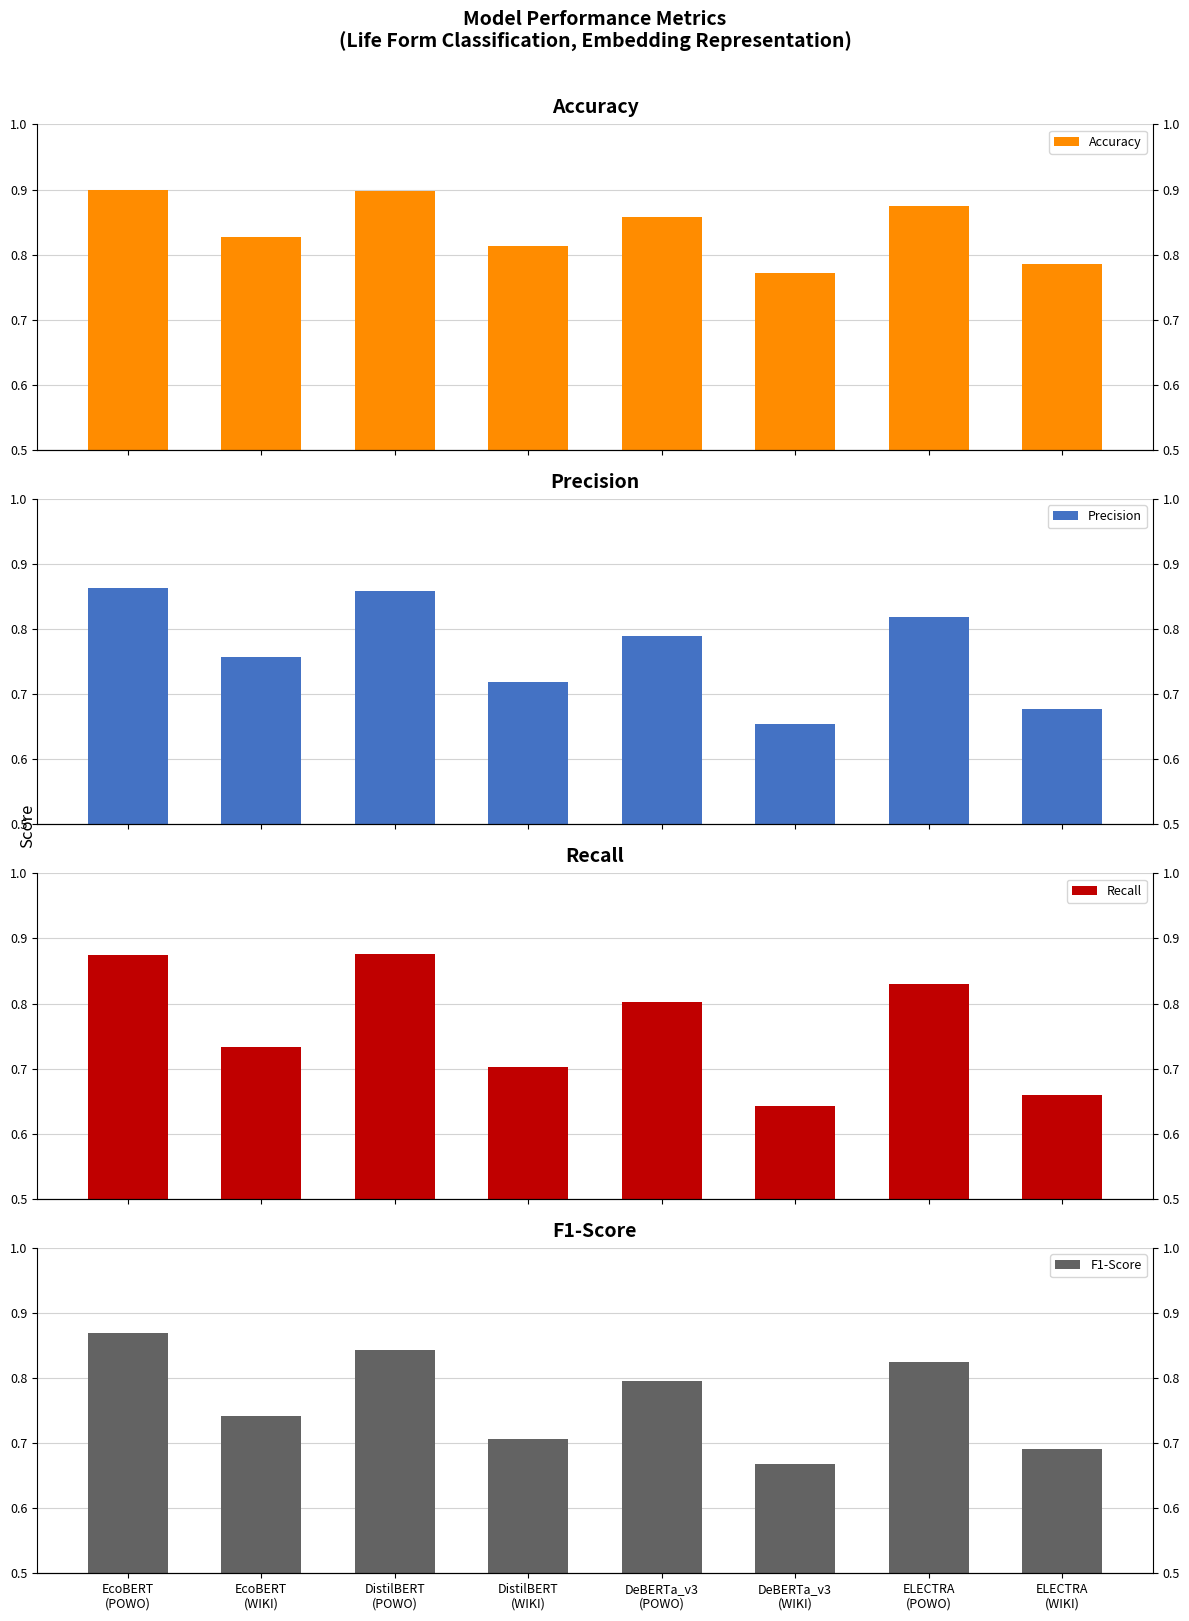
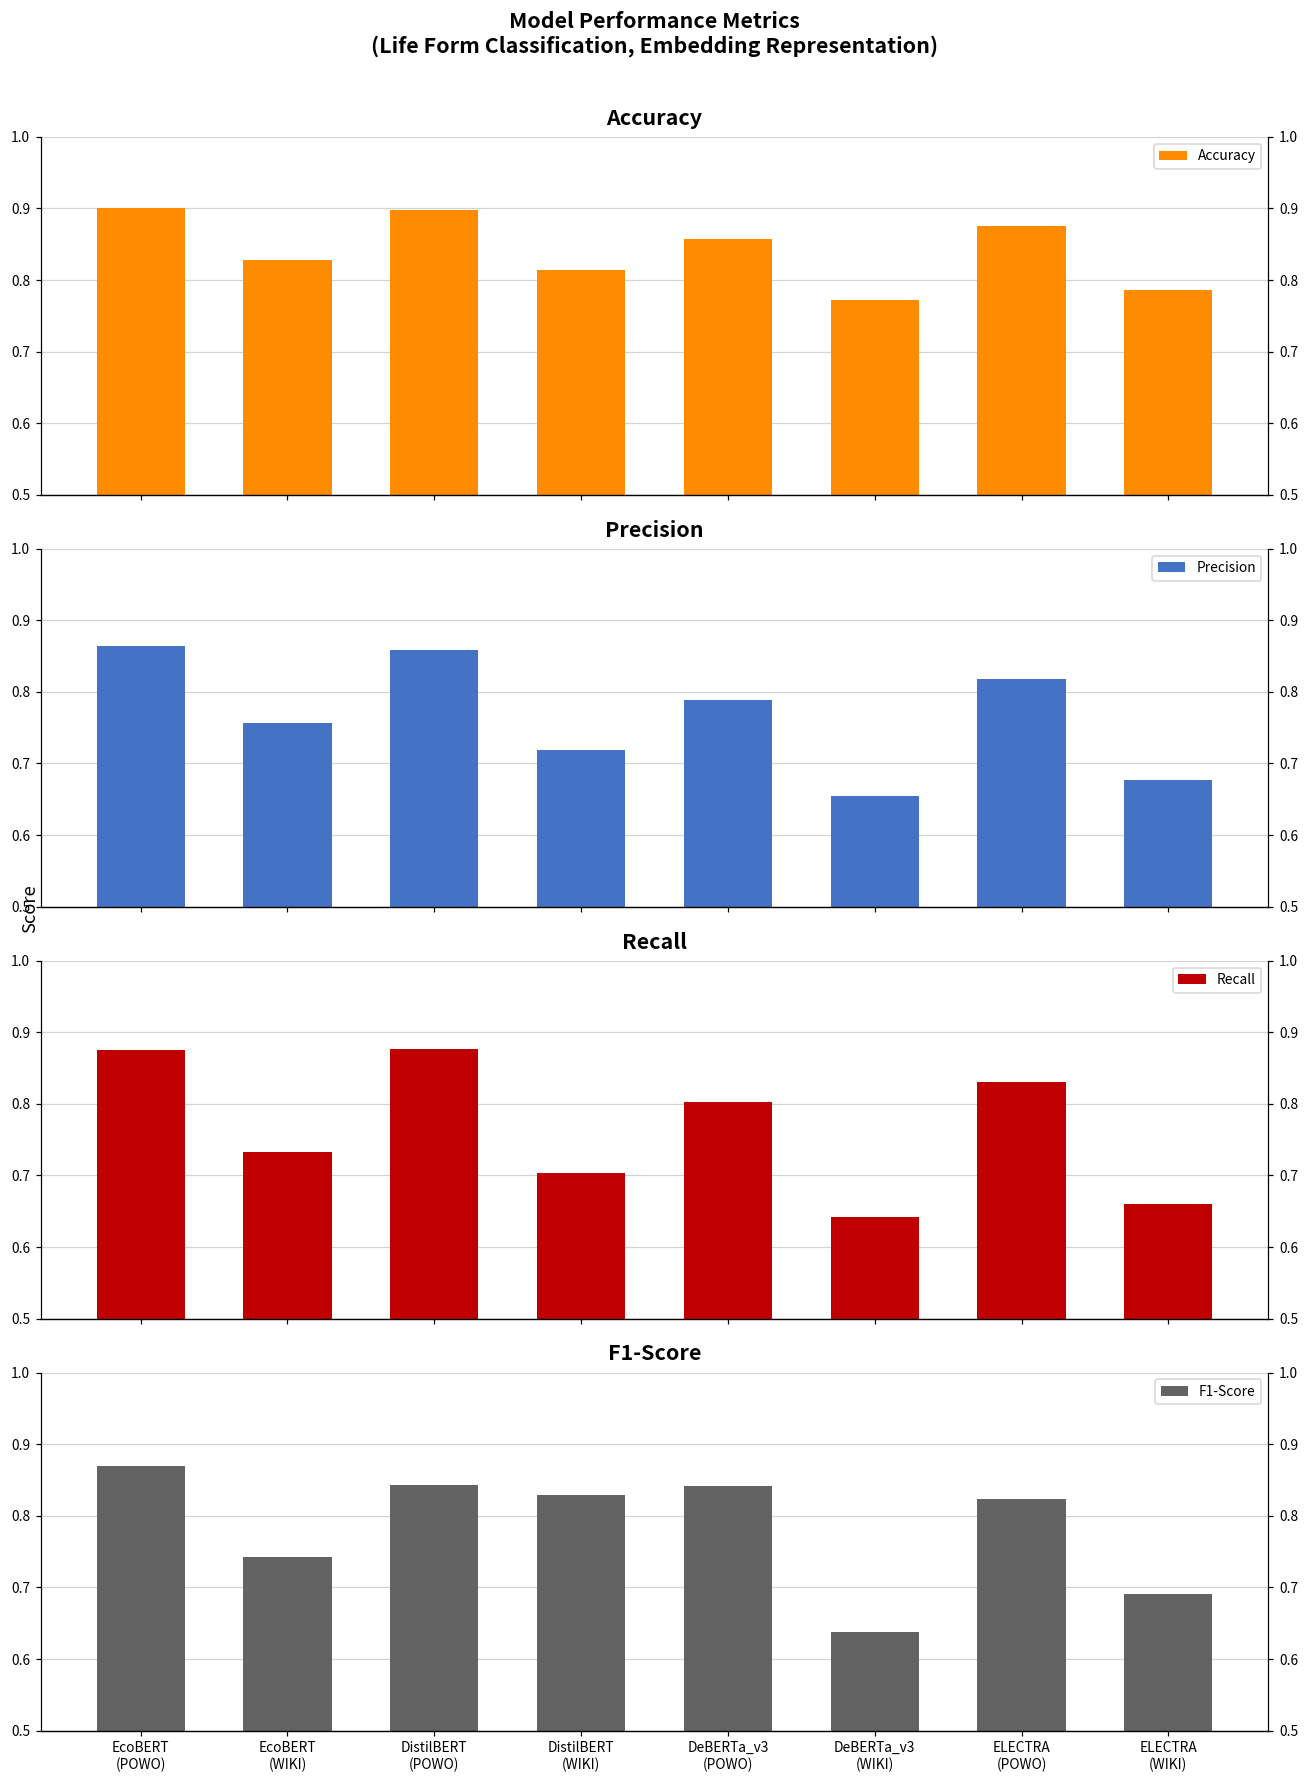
F1-Score, DistilBERT (WIKI): 0.71 -> 0.83
F1-Score, DeBERTa_v3 (POWO): 0.79 -> 0.84
F1-Score, DeBERTa_v3 (WIKI): 0.67 -> 0.64
